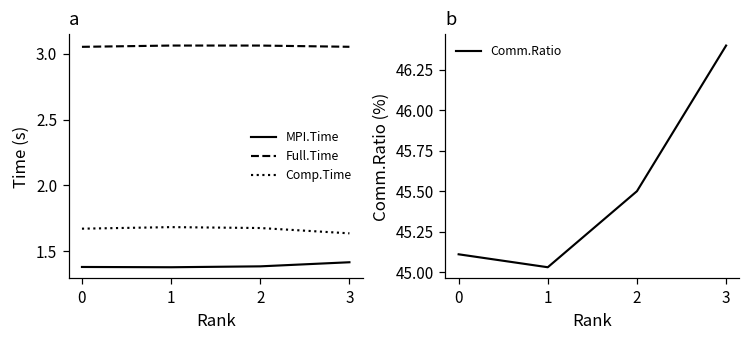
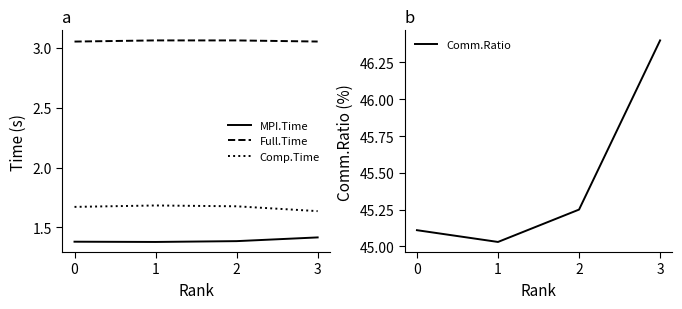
b, 2: 45.50 -> 45.25
